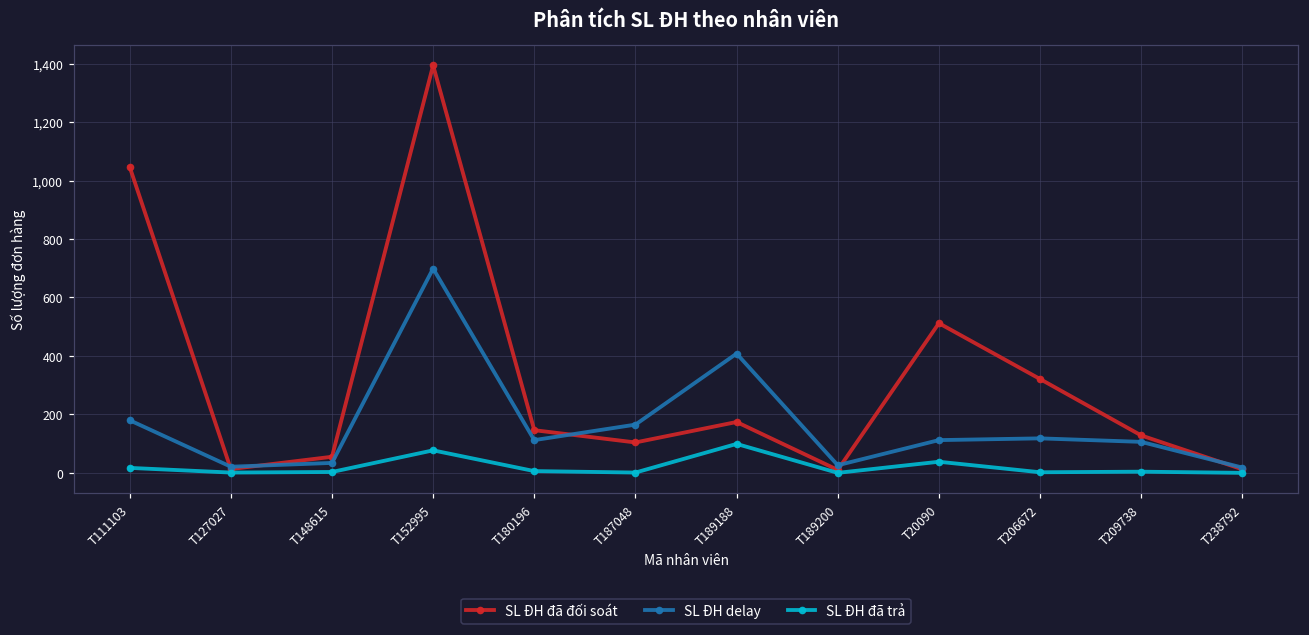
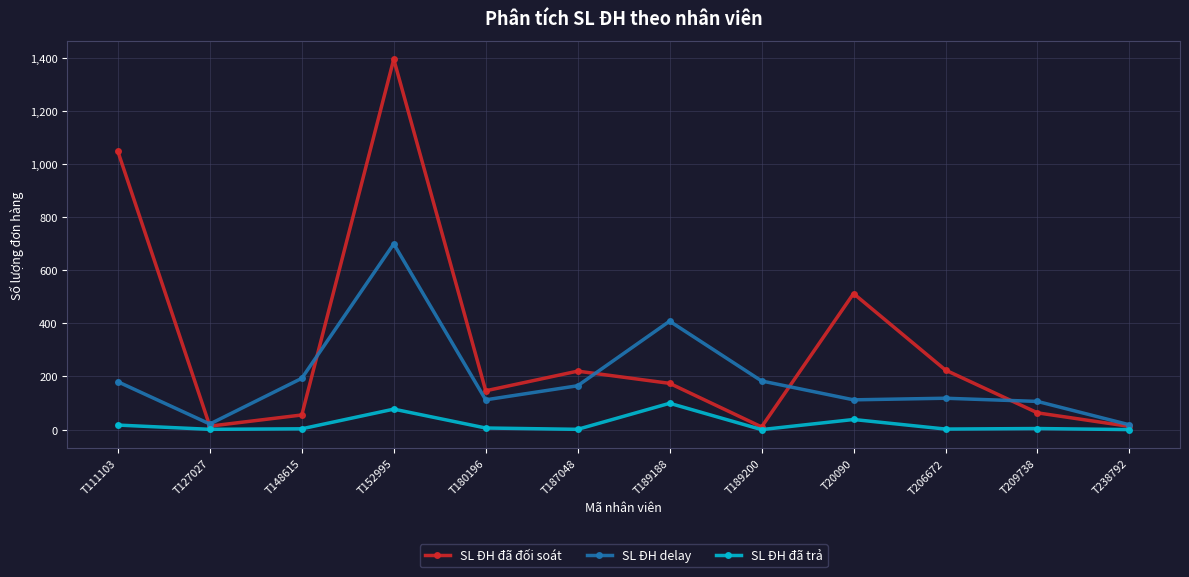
SL ĐH delay, T148615: 30 -> 190
SL ĐH đã đối soát, T187048: 100 -> 220
SL ĐH delay, T189200: 30 -> 180
SL ĐH đã đối soát, T206672: 320 -> 220
SL ĐH đã đối soát, T209738: 130 -> 60
